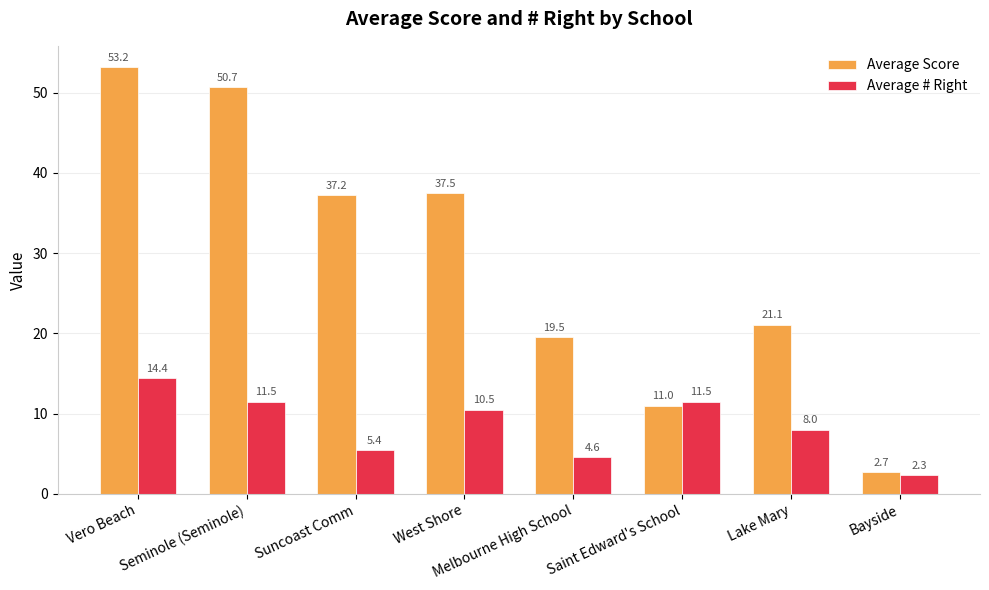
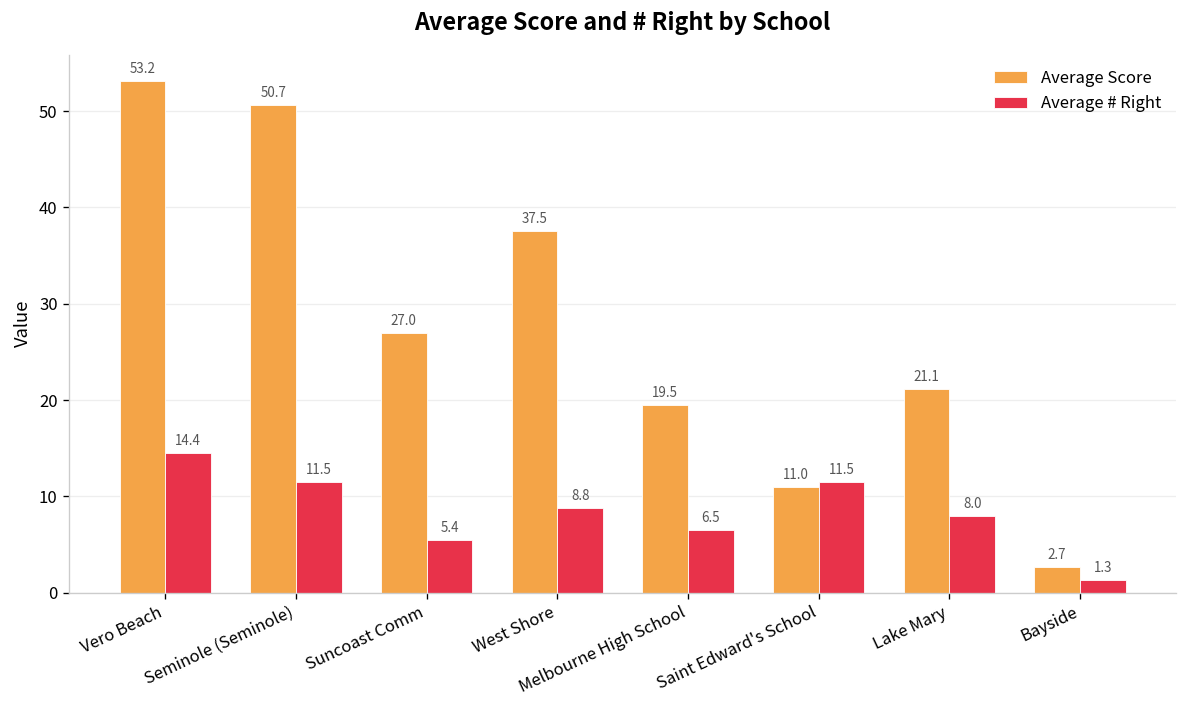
Average Score, Suncoast Comm: 37.2 -> 27.0
Average # Right, West Shore: 10.5 -> 8.8
Average # Right, Melbourne High School: 4.6 -> 6.5
Average # Right, Bayside: 2.3 -> 1.3
